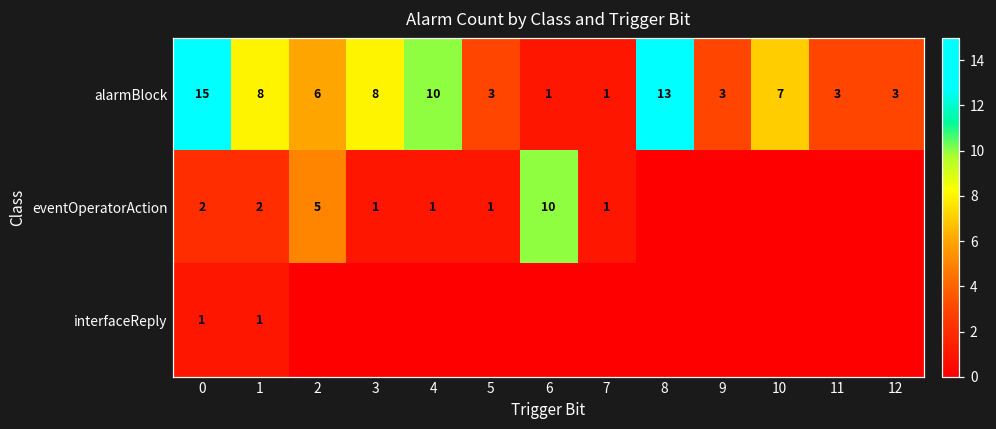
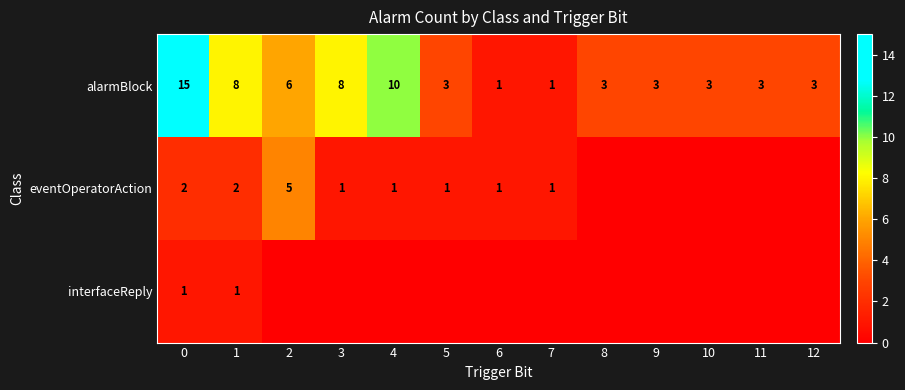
alarmBlock, 8: 13 -> 3
alarmBlock, 10: 7 -> 3
eventOperatorAction, 6: 10 -> 1
